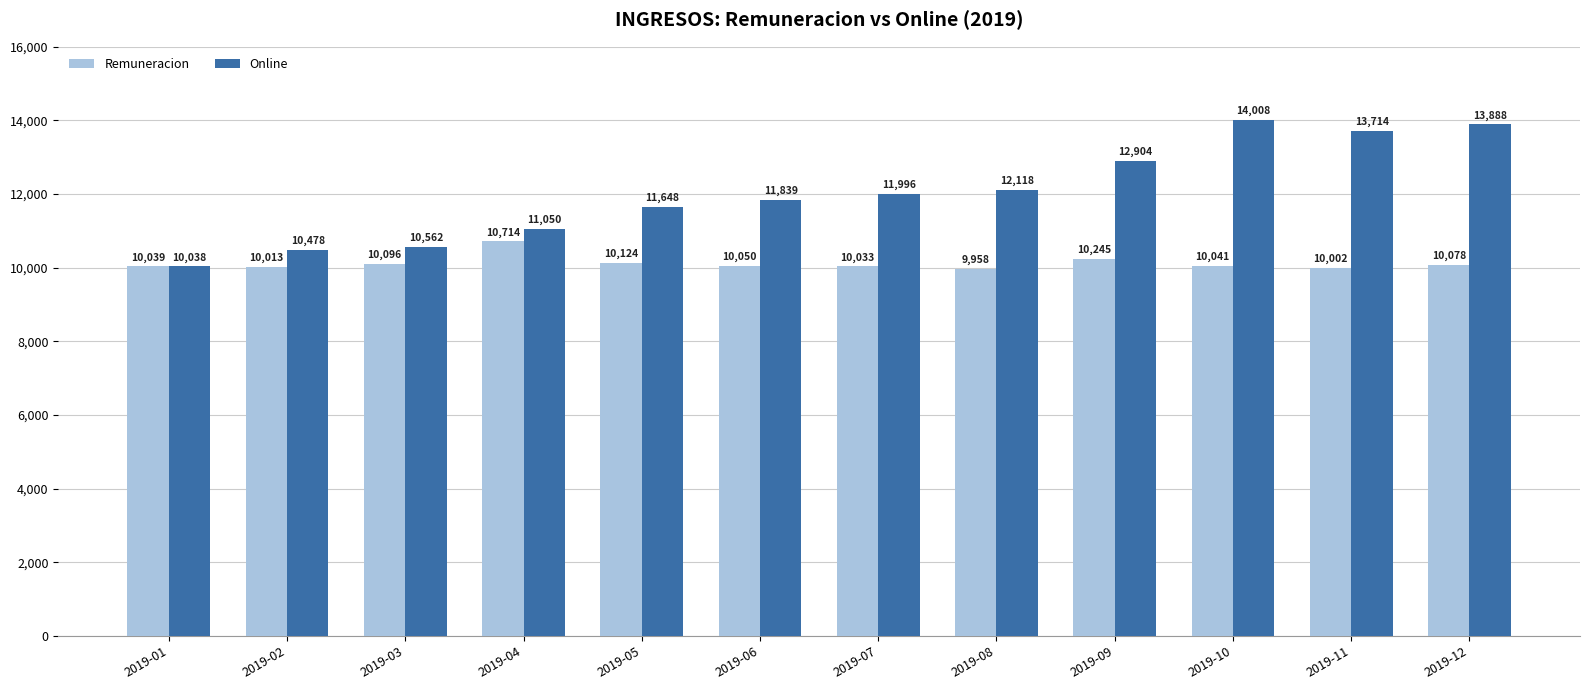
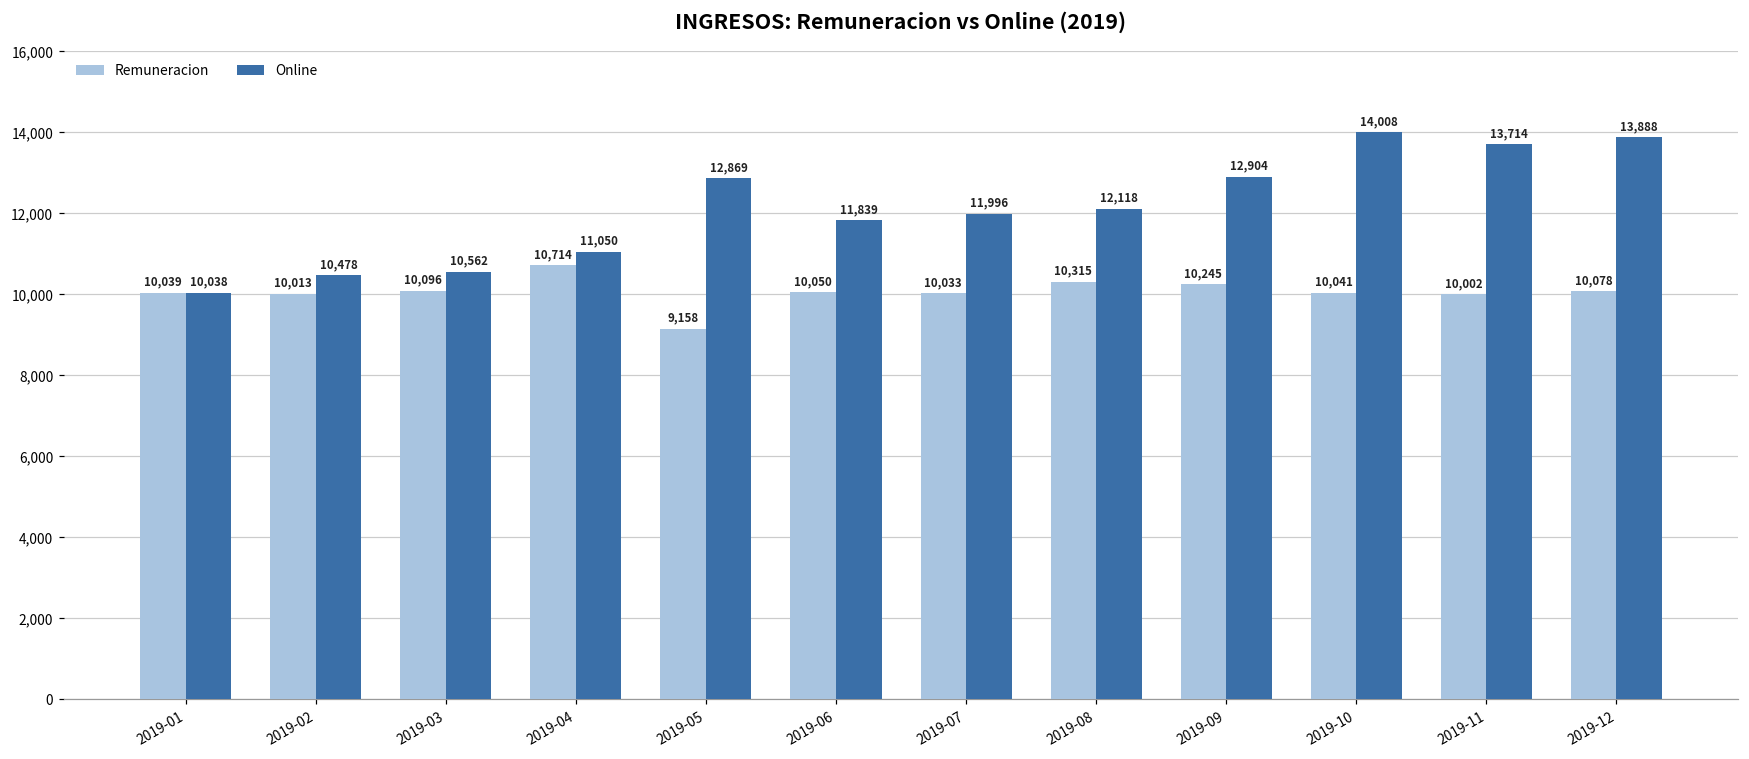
Remuneracion, 2019-05: 10,124 -> 9,158
Online, 2019-05: 11,648 -> 12,869
Remuneracion, 2019-08: 9,958 -> 10,315
